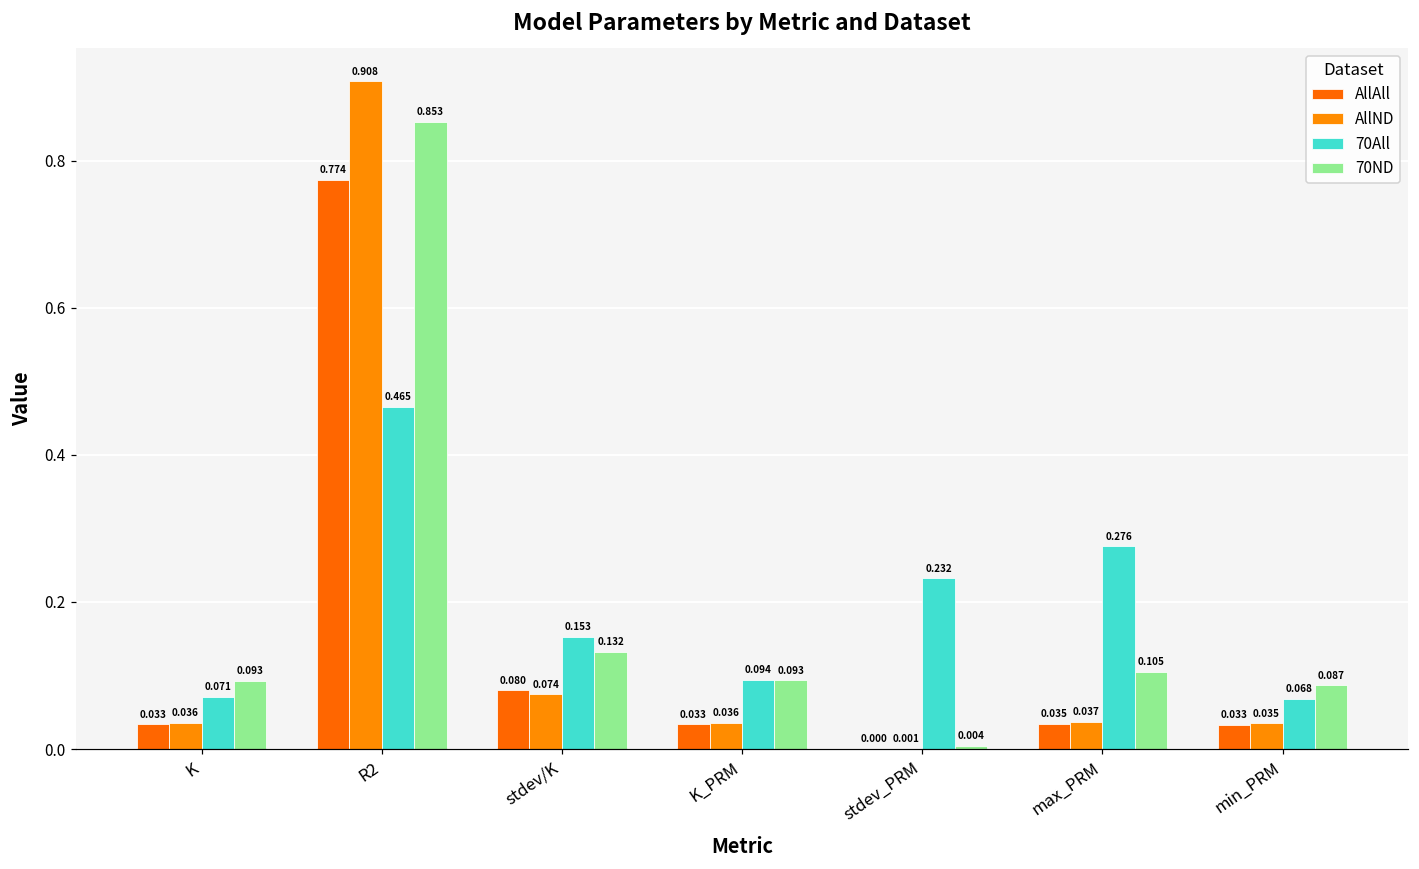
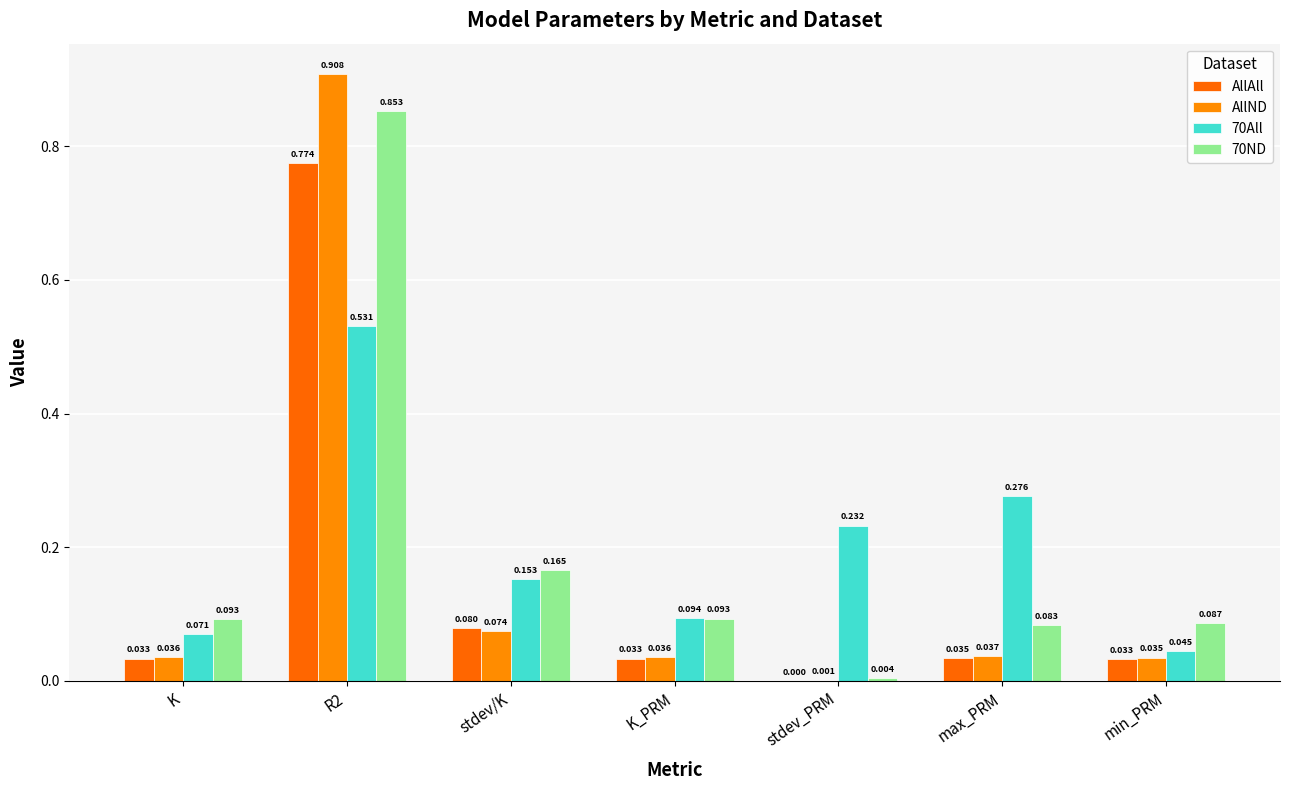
70All, R2: 0.465 -> 0.531
70ND, stdev/K: 0.132 -> 0.165
70ND, max_PRM: 0.105 -> 0.083
70All, min_PRM: 0.068 -> 0.045
